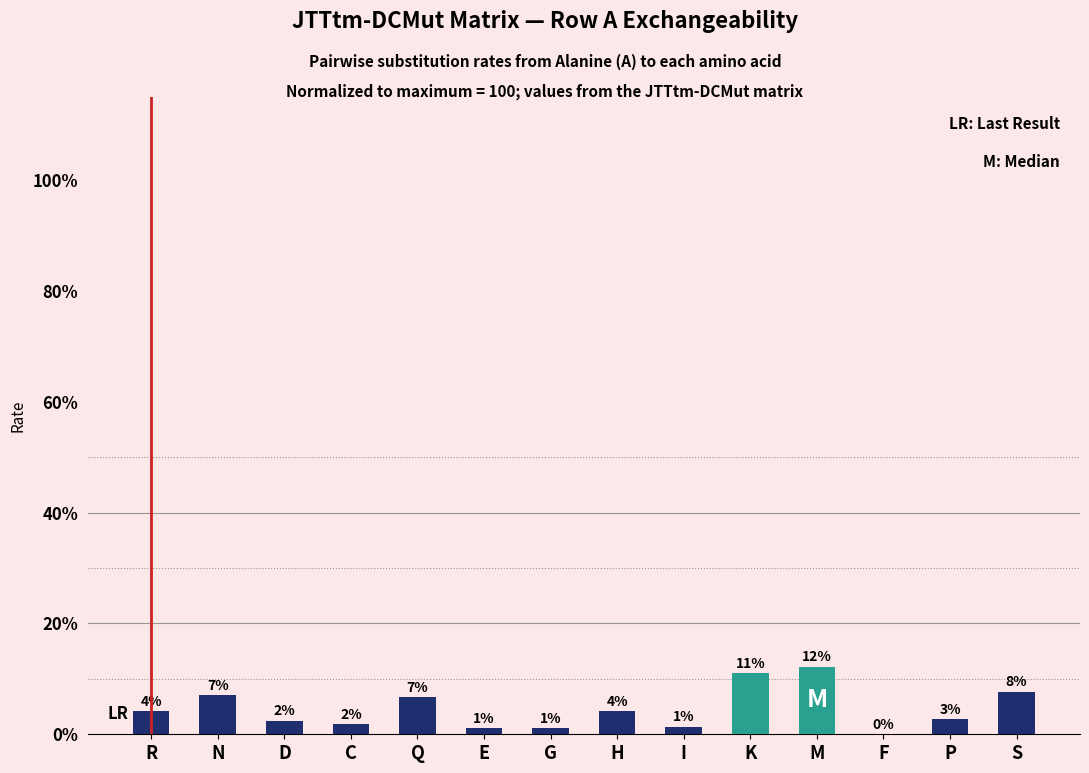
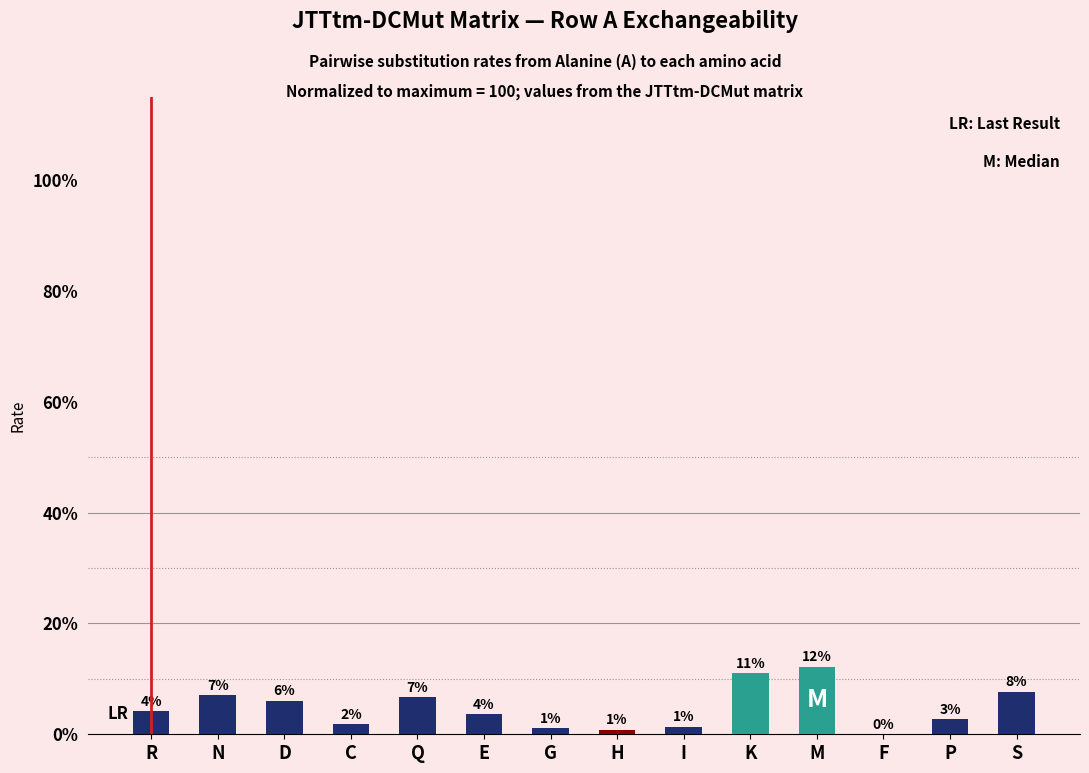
D: 2% -> 6%
E: 1% -> 4%
H: 4% -> 1%
